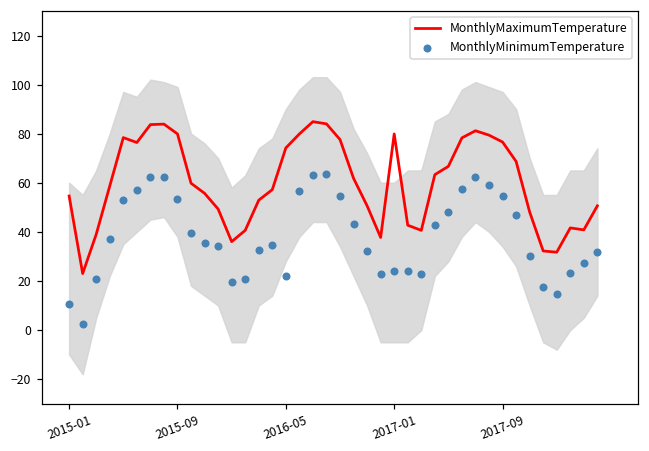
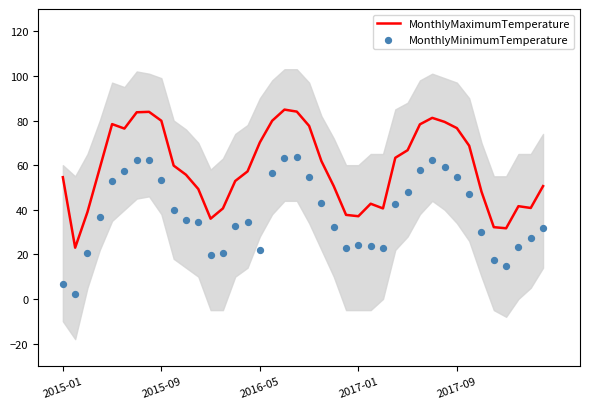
MonthlyMinimumTemperature, 2015-01: 11 -> 7
MonthlyMaximumTemperature, 2016-05: 74 -> 70
MonthlyMaximumTemperature, 2017-01: 80 -> 37
